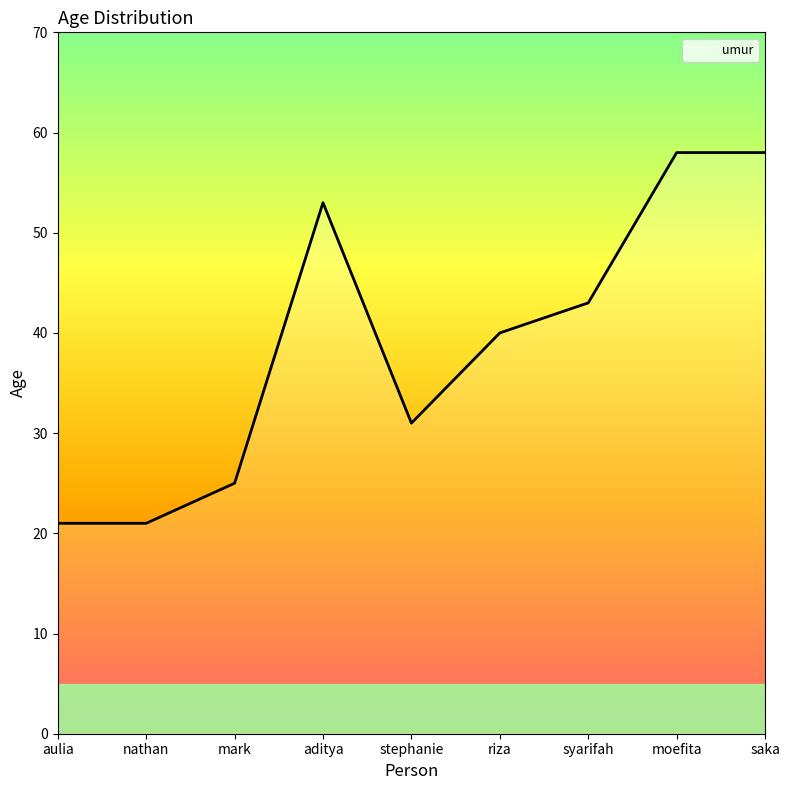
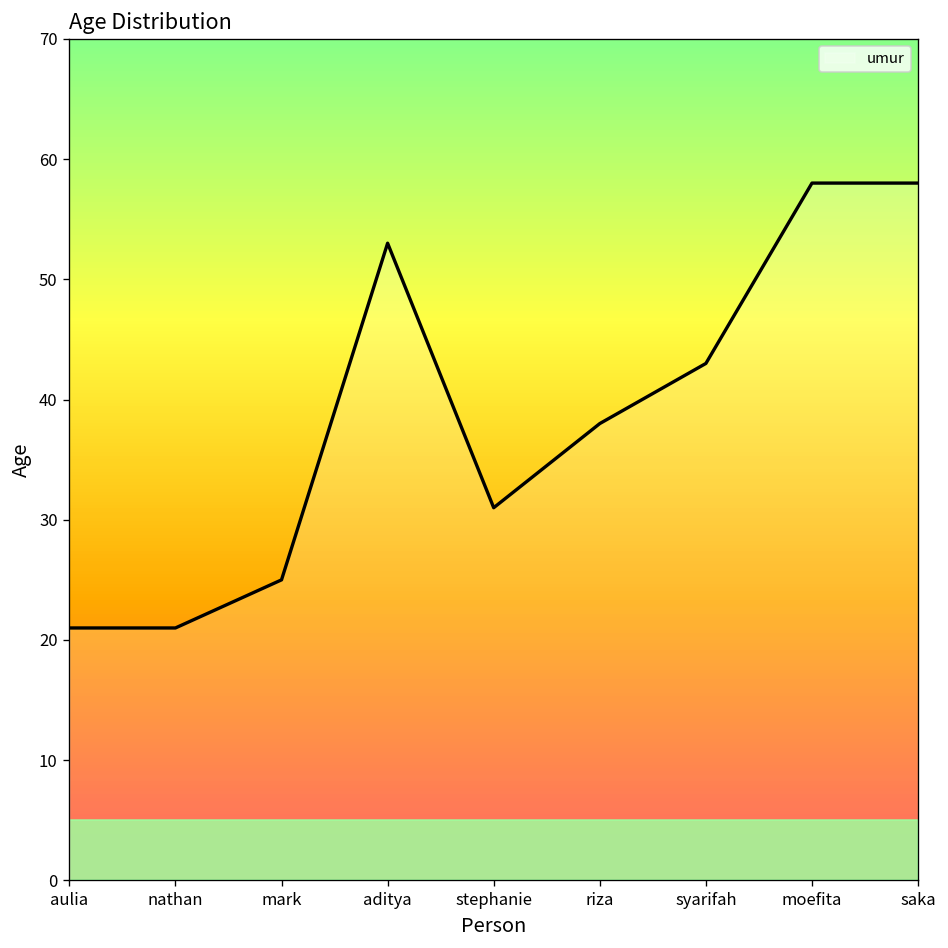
riza: 40 -> 38
